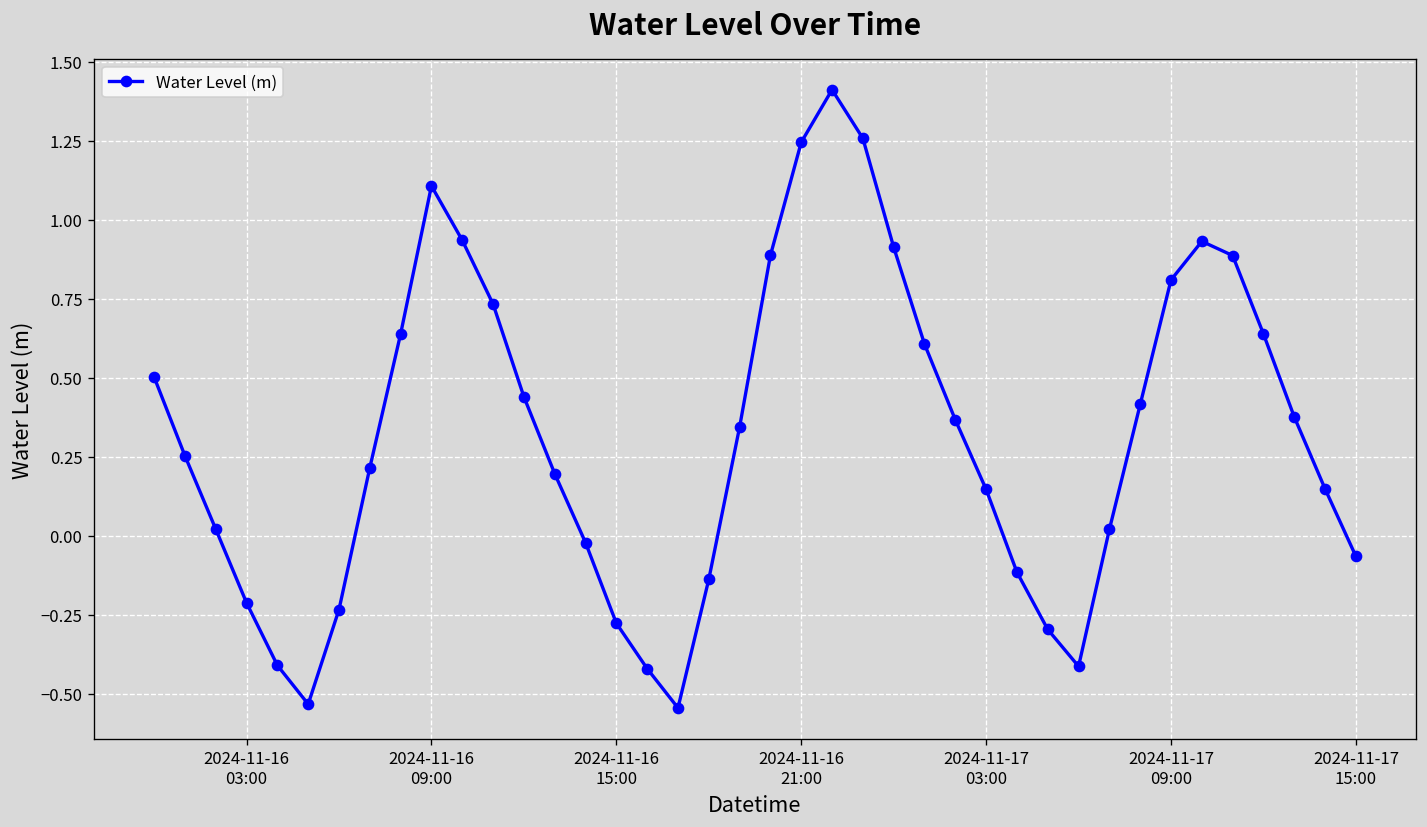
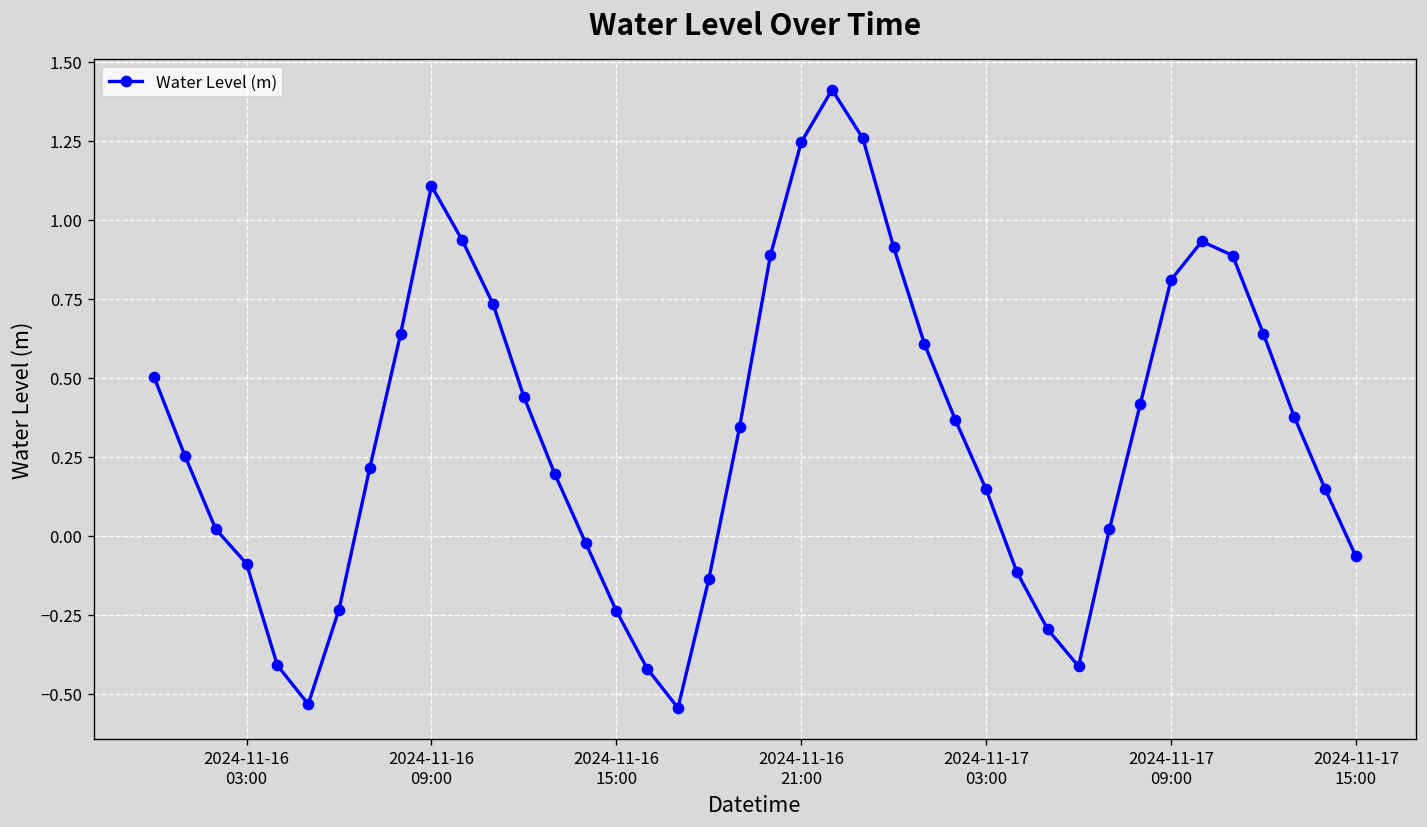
2024-11-16 03:00: -0.21 -> -0.09
2024-11-16 15:00: -0.28 -> -0.24
